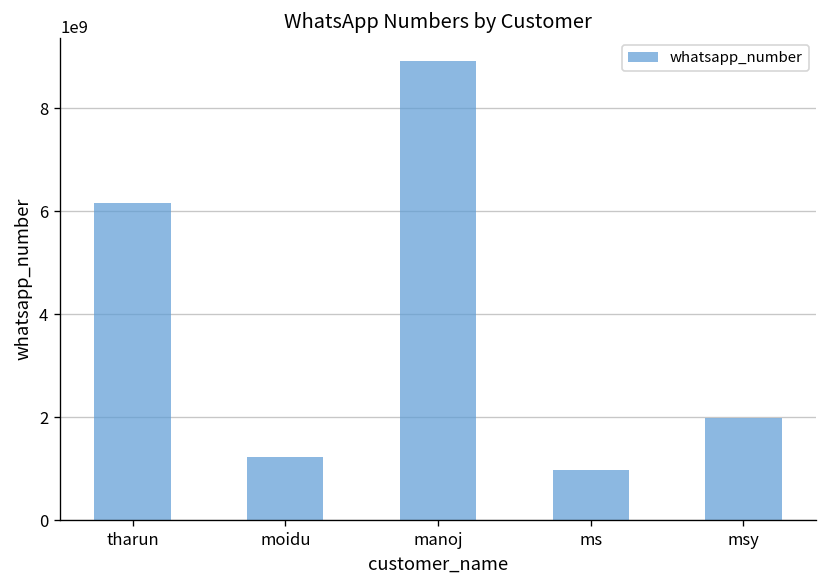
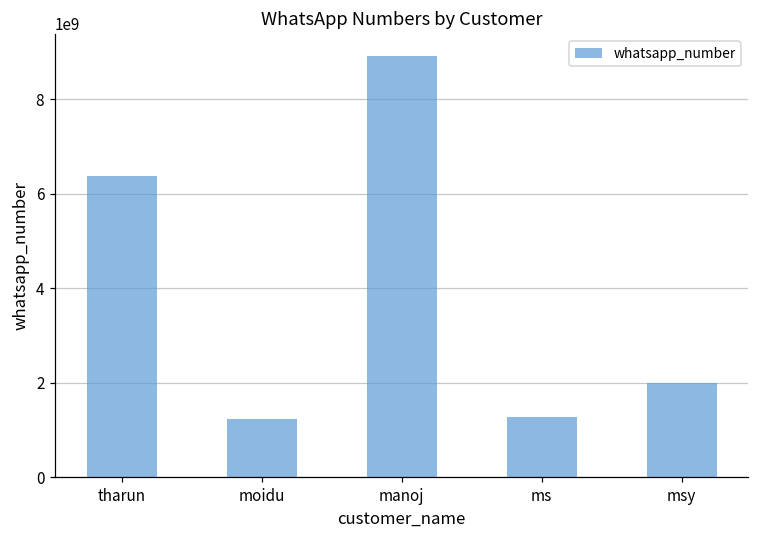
tharun: 6200000000 -> 6400000000
ms: 1000000000 -> 1300000000
